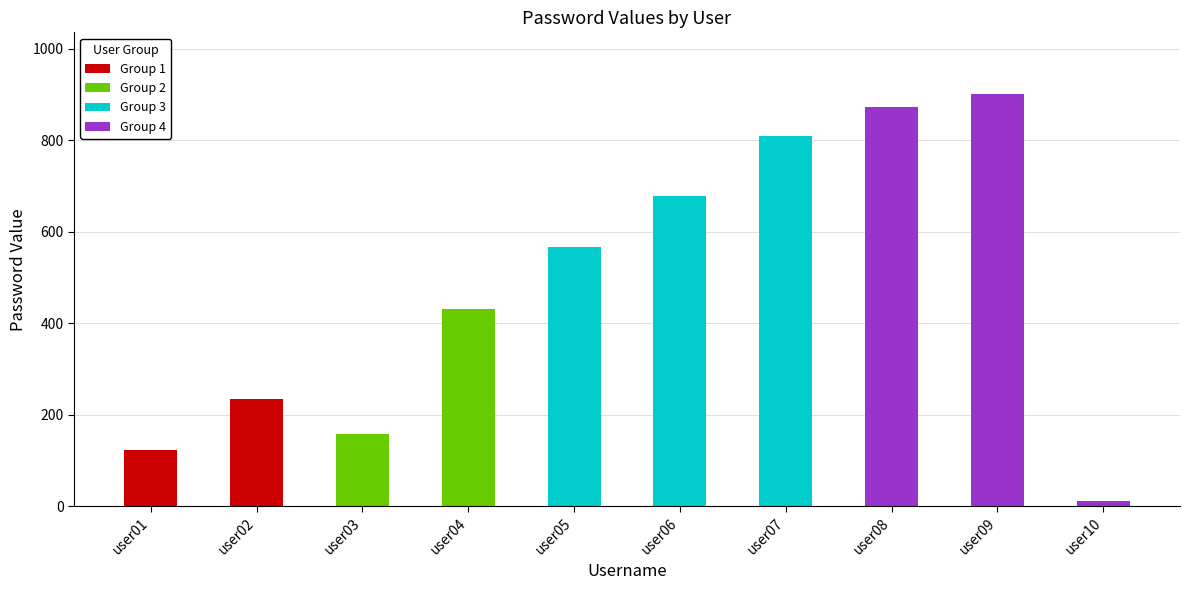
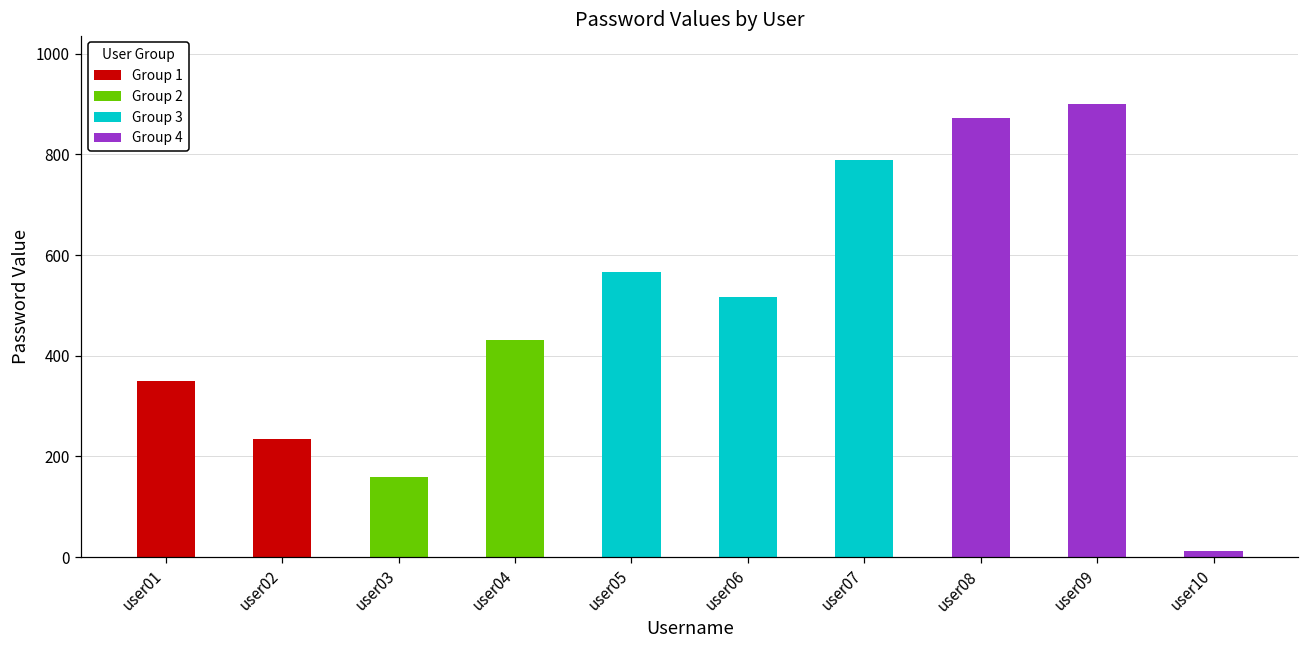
user01: 120 -> 350
user06: 680 -> 520
user07: 810 -> 790
